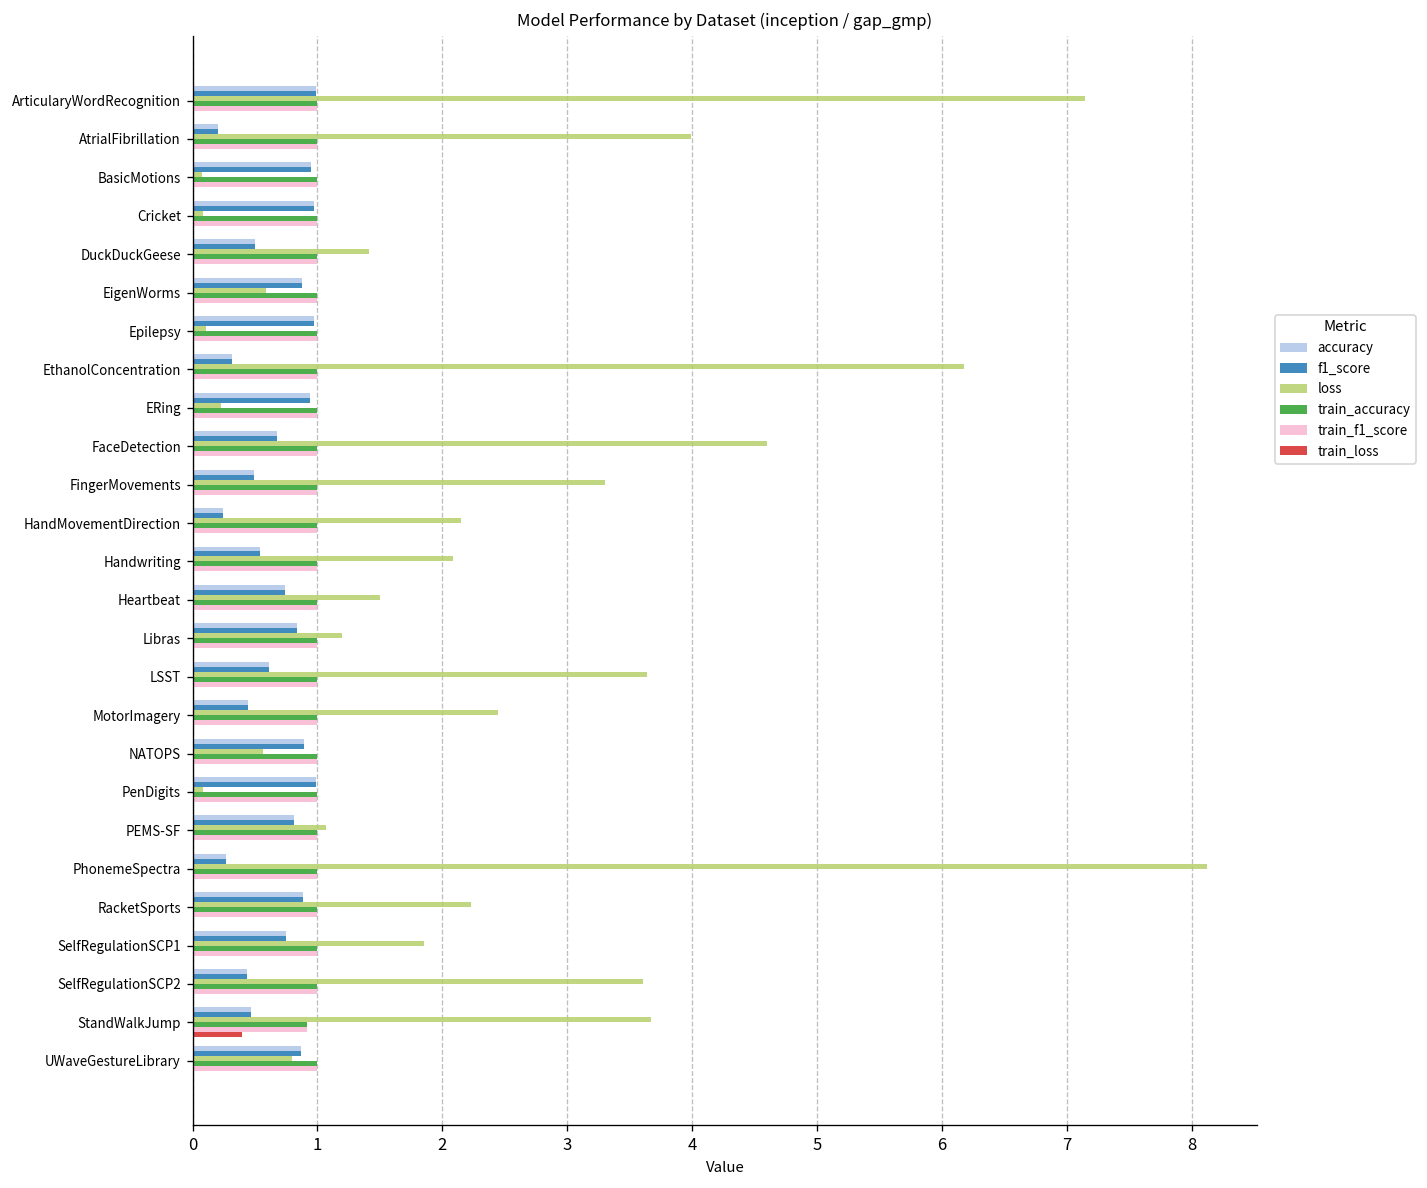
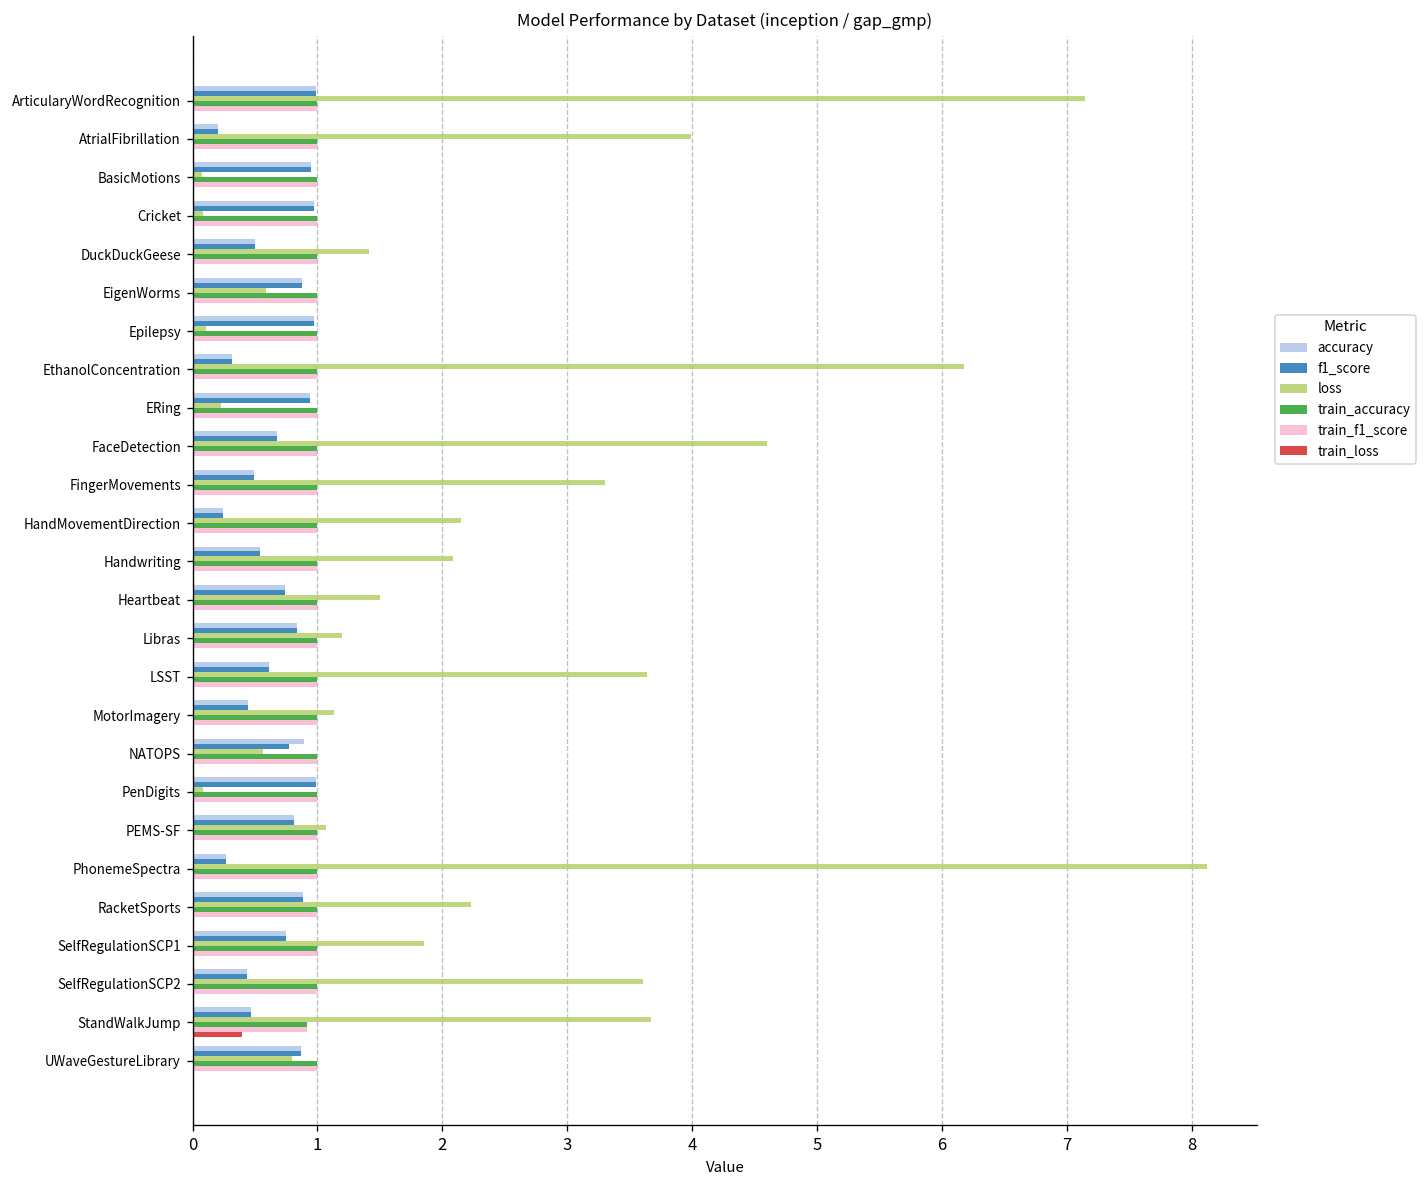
loss, MotorImagery: 2.45 -> 1.13
f1_score, NATOPS: 0.89 -> 0.77
